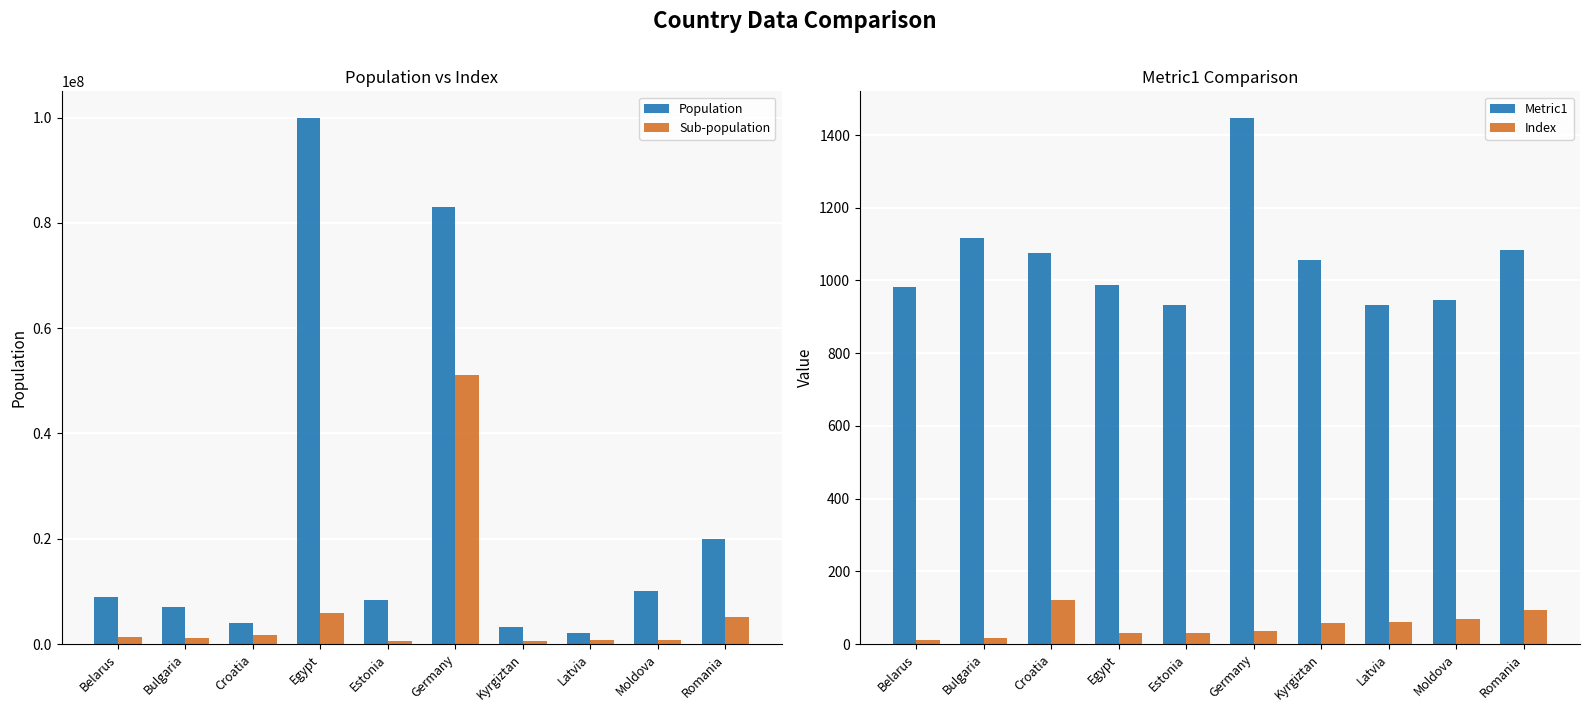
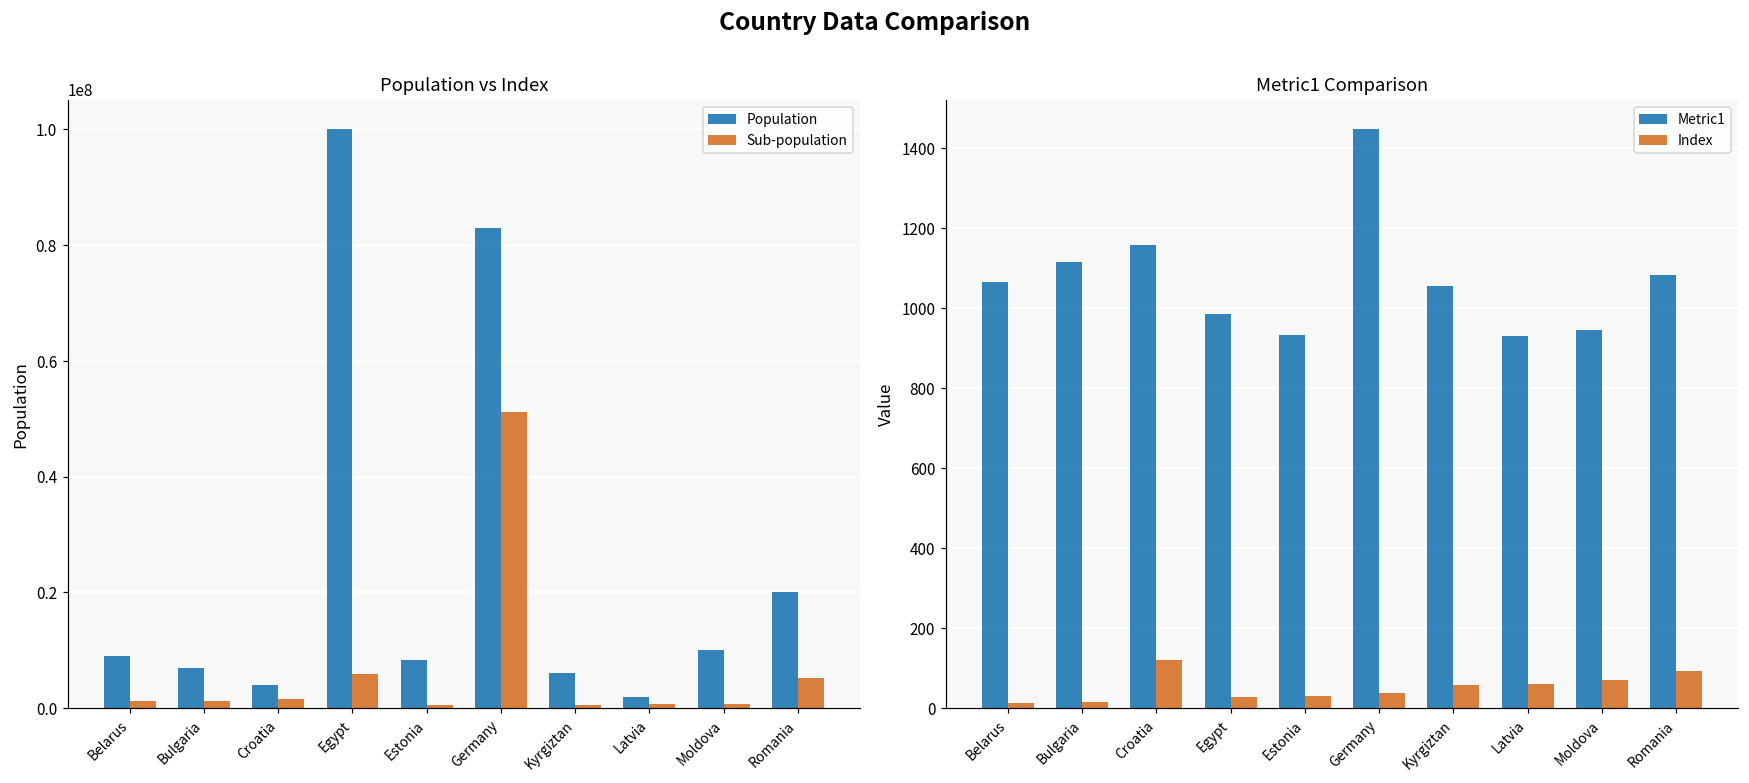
Population vs Index, Population, Kyrgiztan: 3000000 -> 6000000
Metric1 Comparison, Metric1, Belarus: 980 -> 1070
Metric1 Comparison, Metric1, Croatia: 1080 -> 1160
